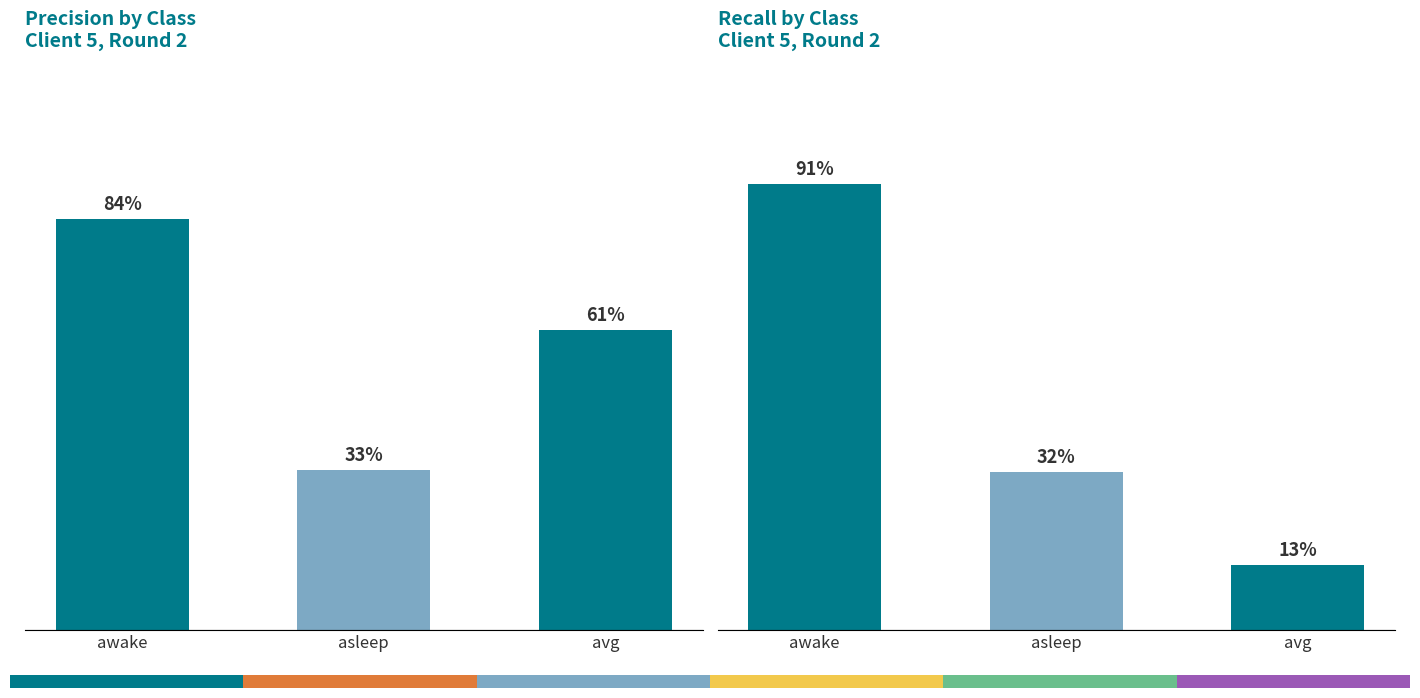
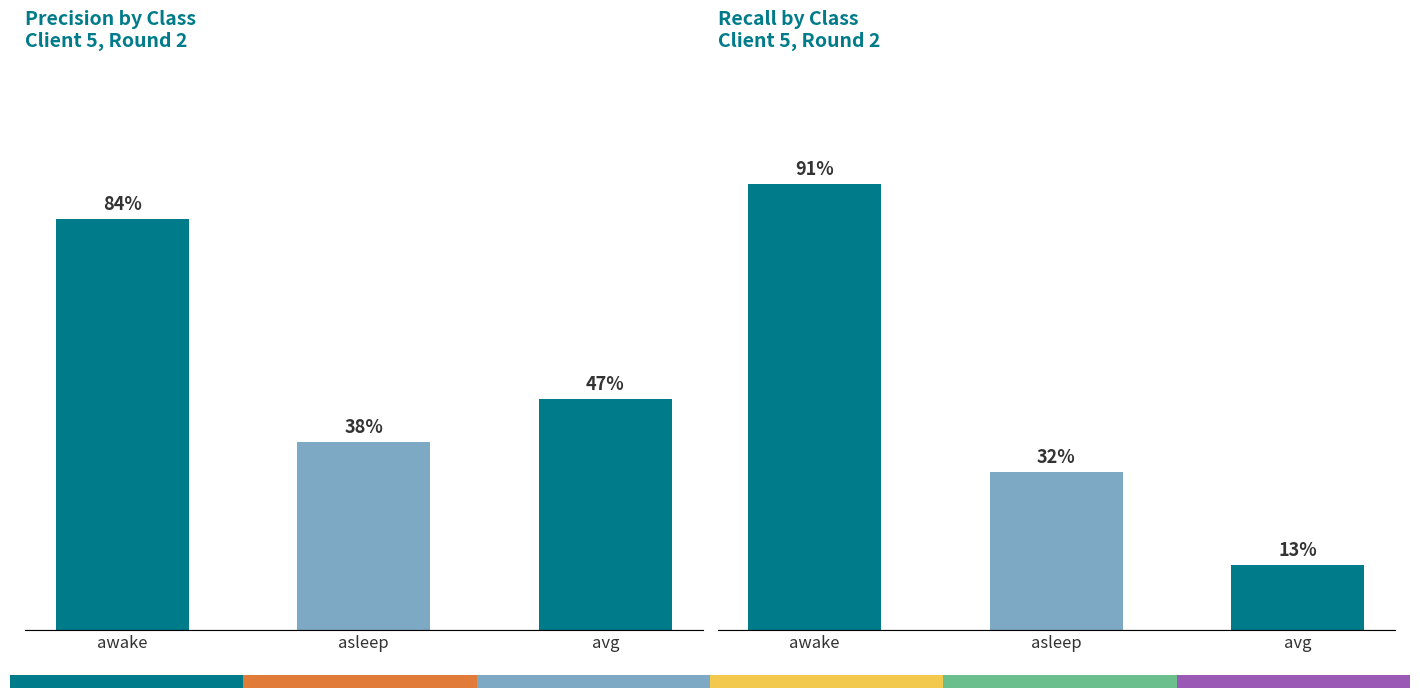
Precision by Class Client 5, Round 2, asleep: 33% -> 38%
Precision by Class Client 5, Round 2, avg: 61% -> 47%
